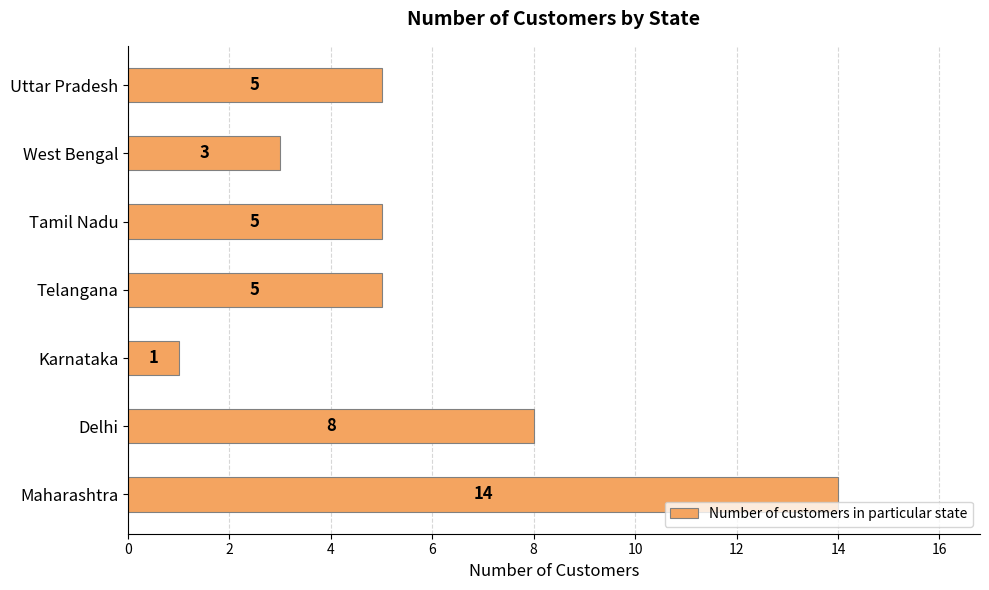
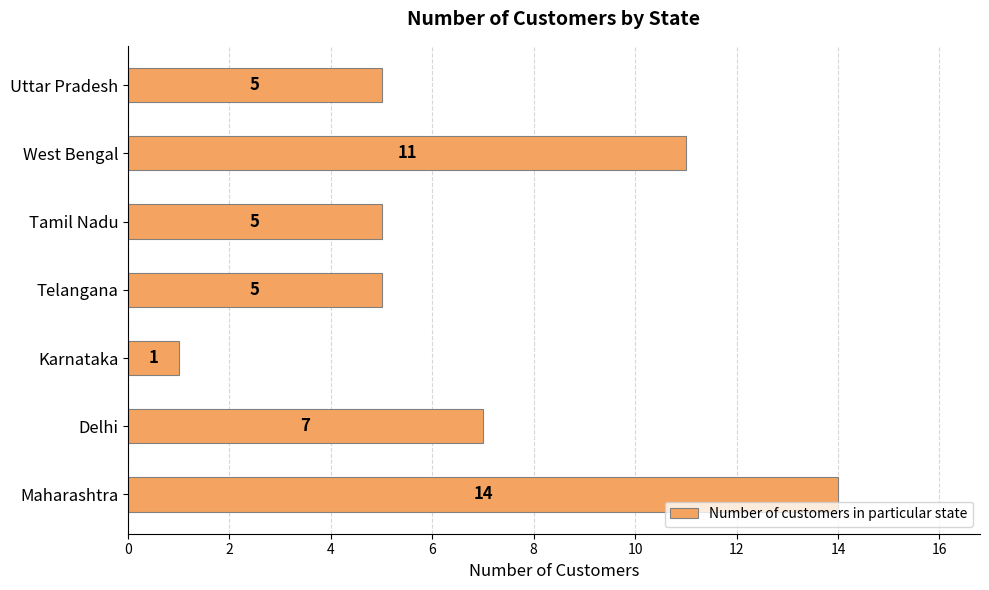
West Bengal: 3 -> 11
Delhi: 8 -> 7
